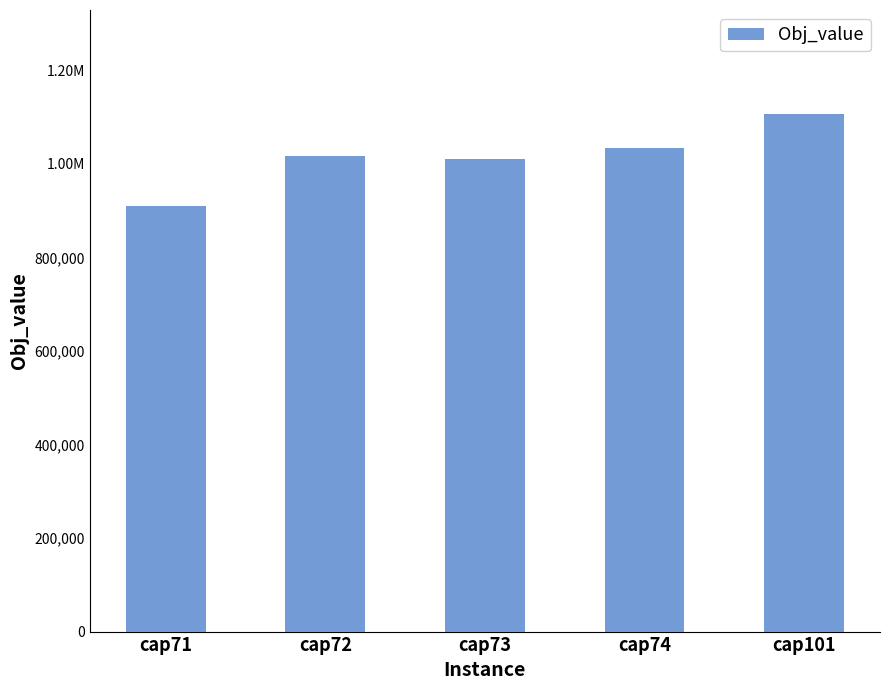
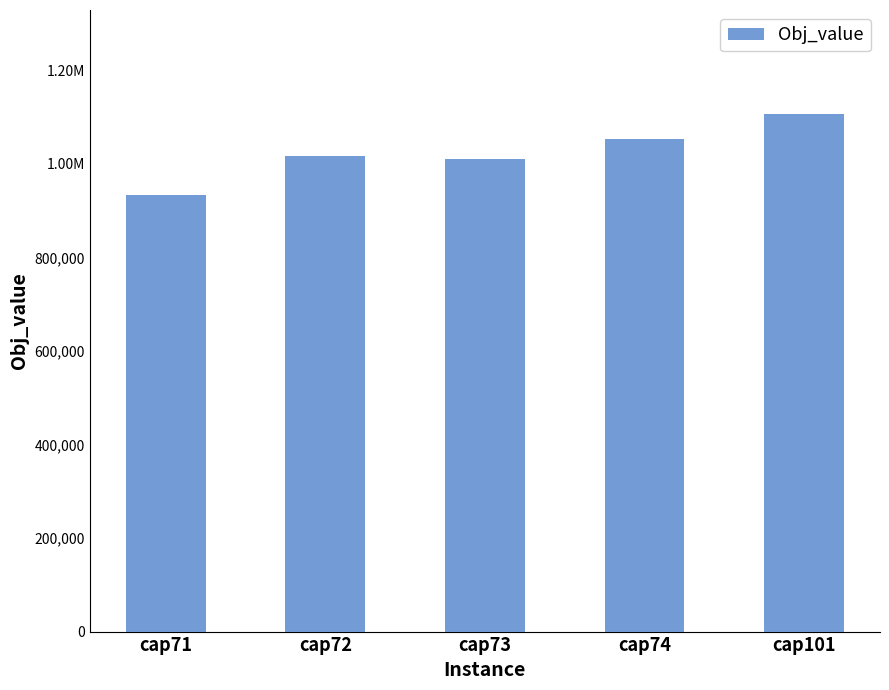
cap71: 910,000 -> 930,000
cap74: 1,030,000 -> 1,050,000
